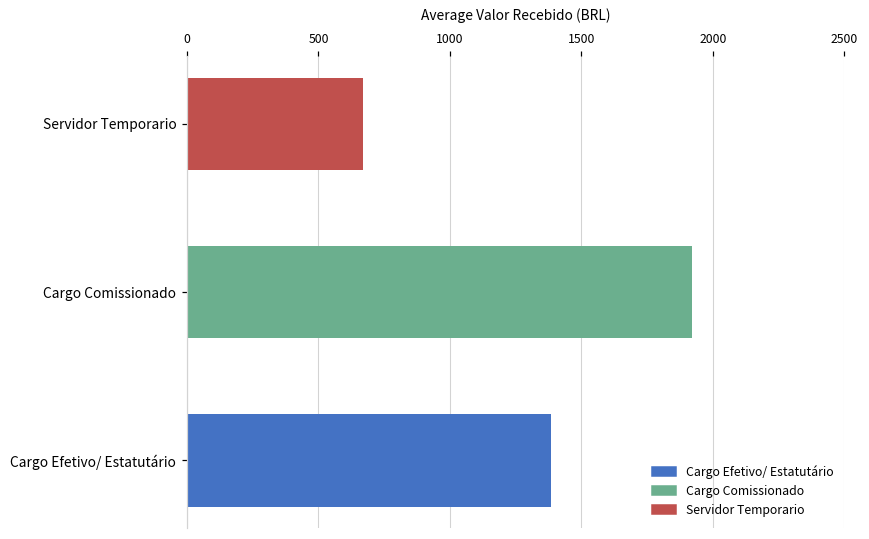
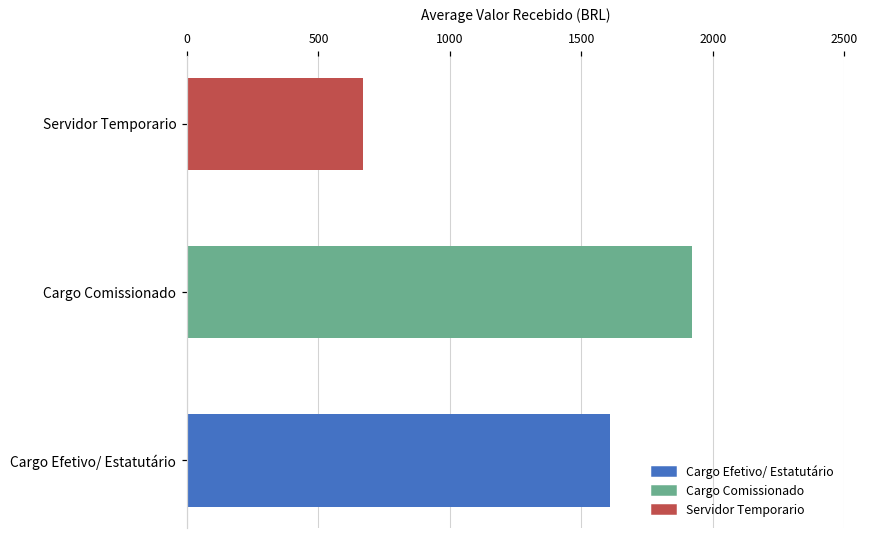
Cargo Efetivo/ Estatutário: 1380 -> 1610
